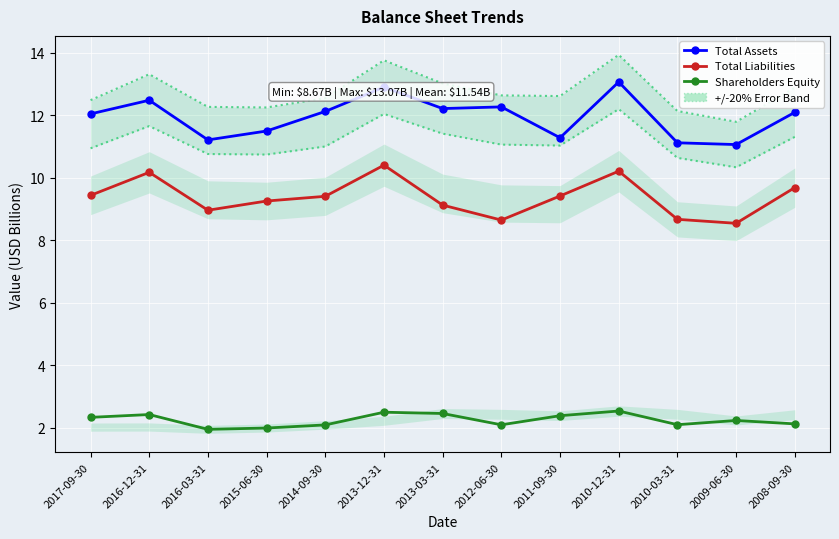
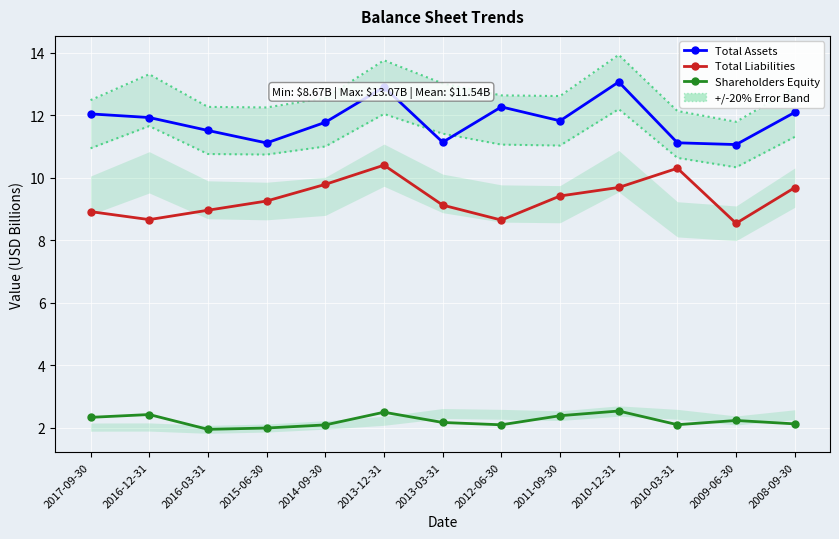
Total Liabilities, 2017-09-30: 9.4 -> 8.9
Total Assets, 2016-12-31: 12.5 -> 11.9
Total Liabilities, 2016-12-31: 10.2 -> 8.7
Total Assets, 2016-03-31: 11.2 -> 11.5
Total Assets, 2015-06-30: 11.5 -> 11.1
Total Assets, 2014-09-30: 12.1 -> 11.8
Total Liabilities, 2014-09-30: 9.4 -> 9.8
Total Assets, 2013-03-31: 12.2 -> 11.1
Shareholders Equity, 2013-03-31: 2.4 -> 2.2
Total Assets, 2011-09-30: 11.3 -> 11.8
Total Liabilities, 2010-12-31: 10.2 -> 9.7
Total Liabilities, 2010-03-31: 8.7 -> 10.3
